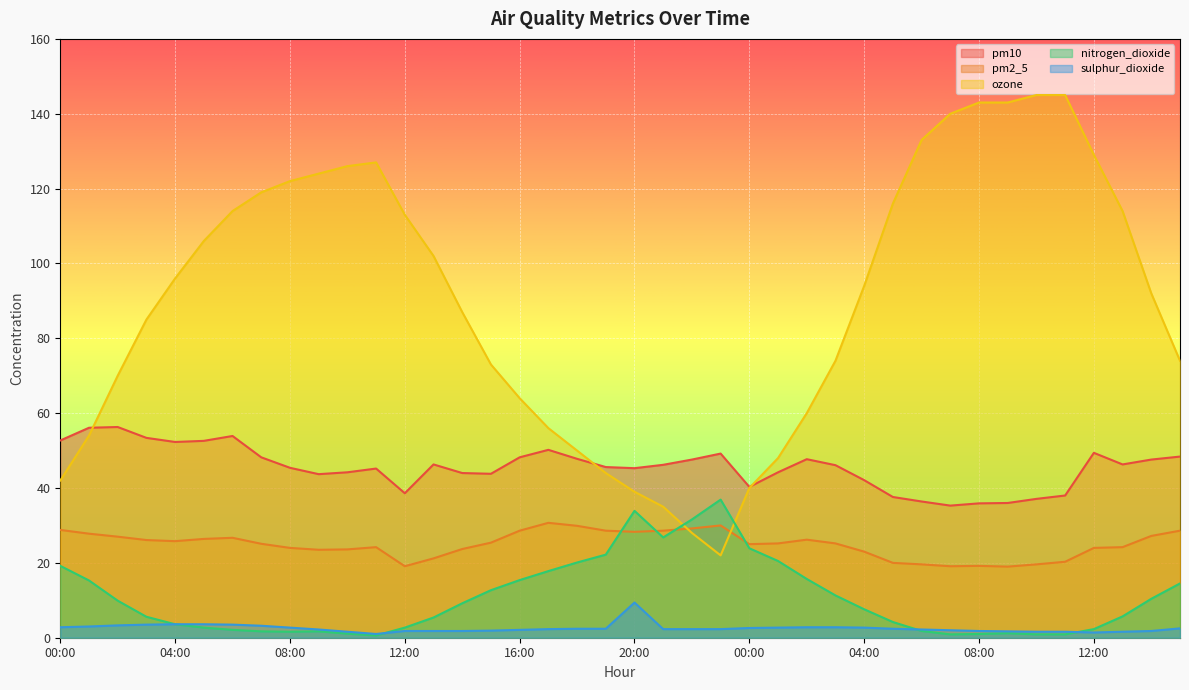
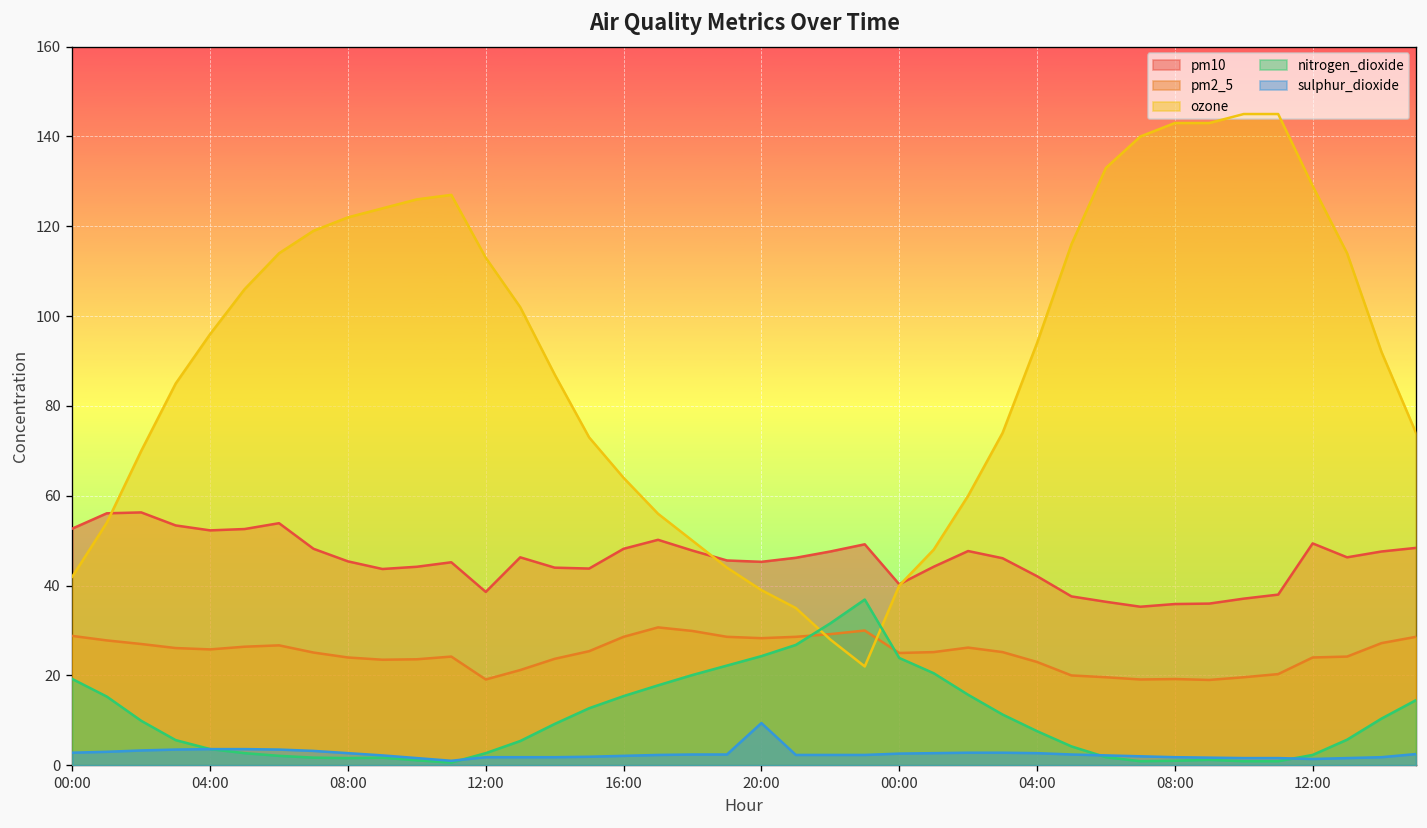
nitrogen_dioxide, 20:00: 34 -> 24
